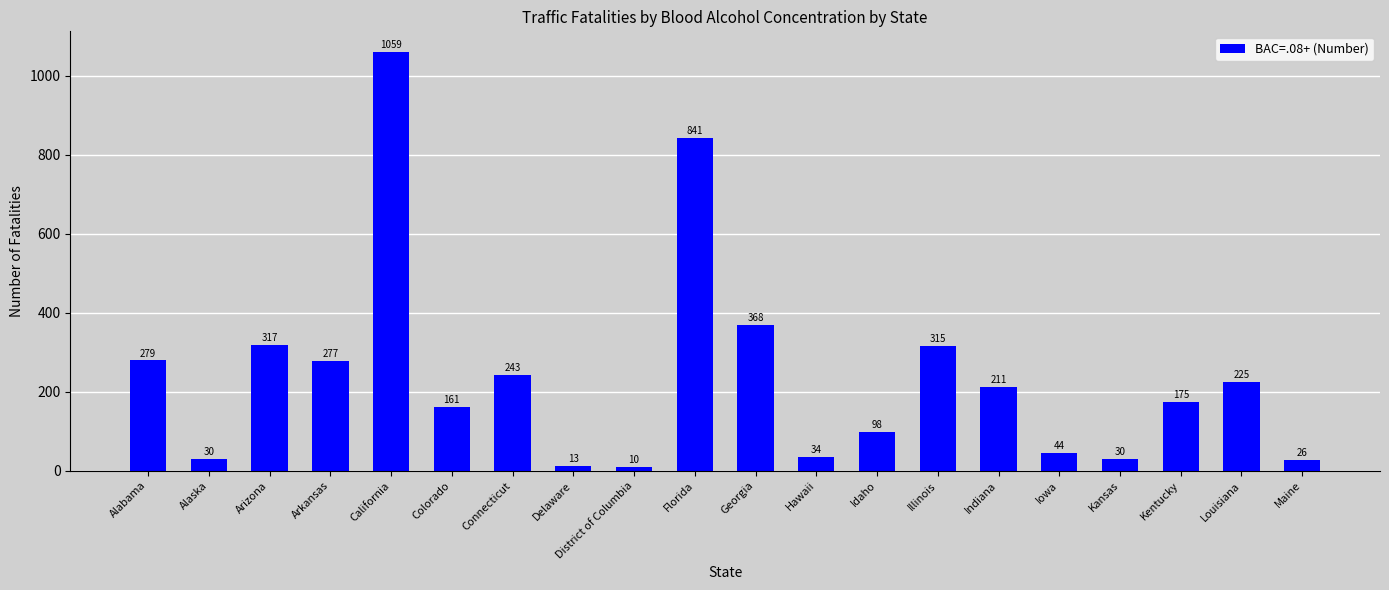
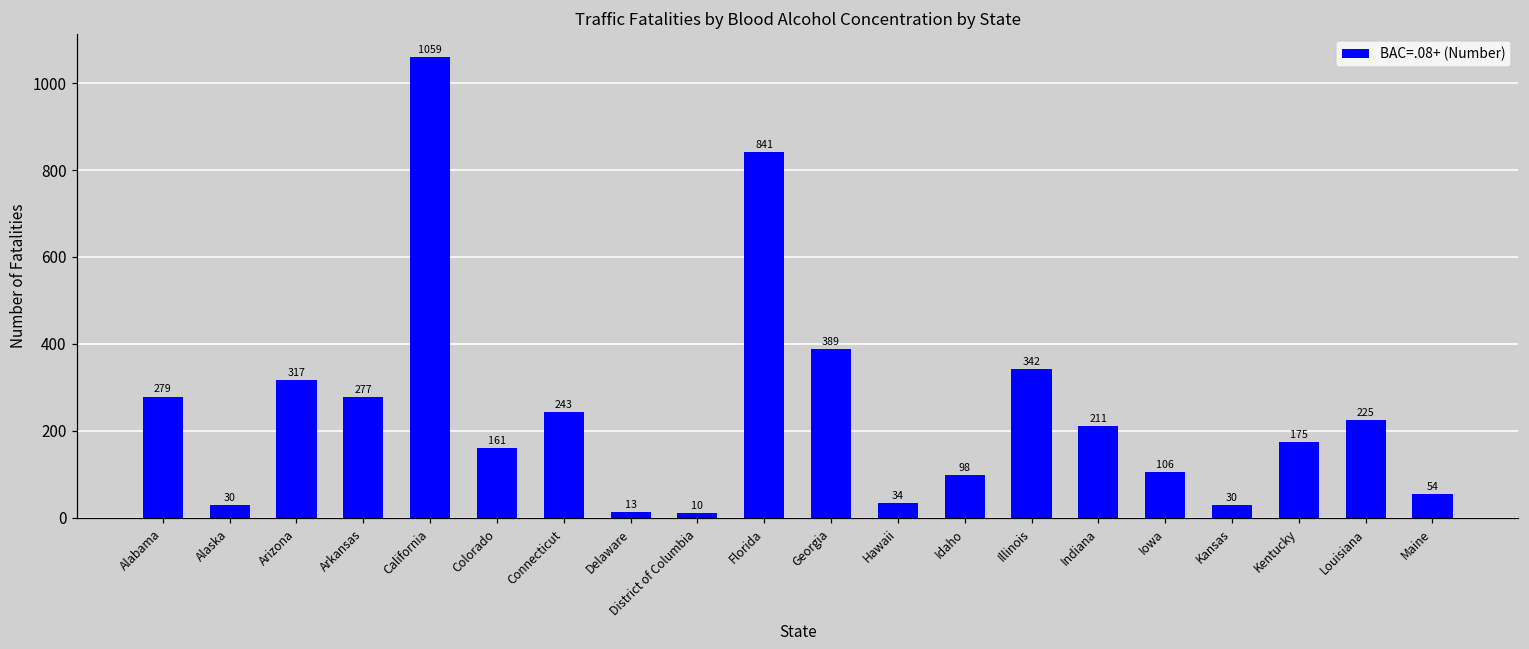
Georgia: 368 -> 389
Illinois: 315 -> 342
Iowa: 44 -> 106
Maine: 26 -> 54
